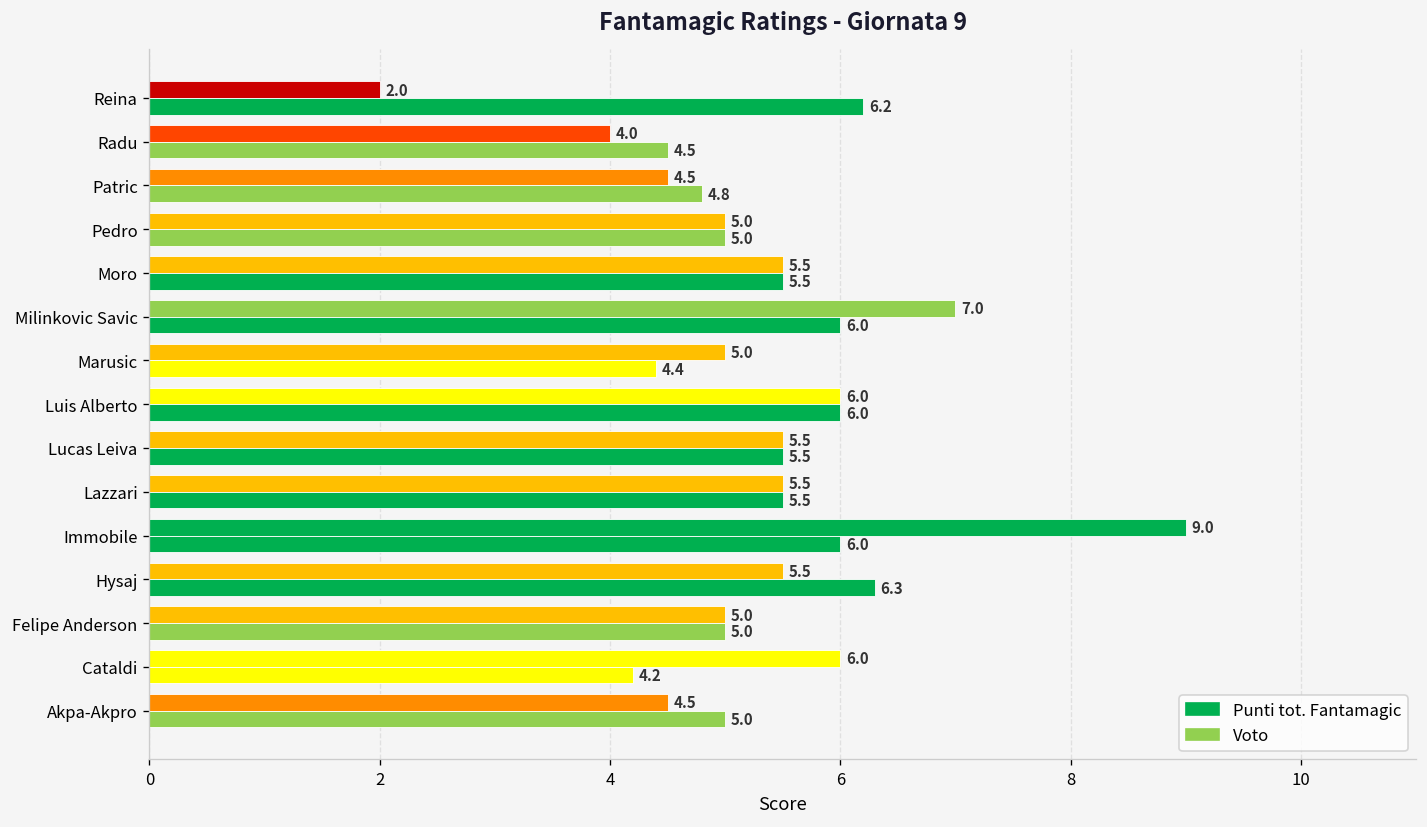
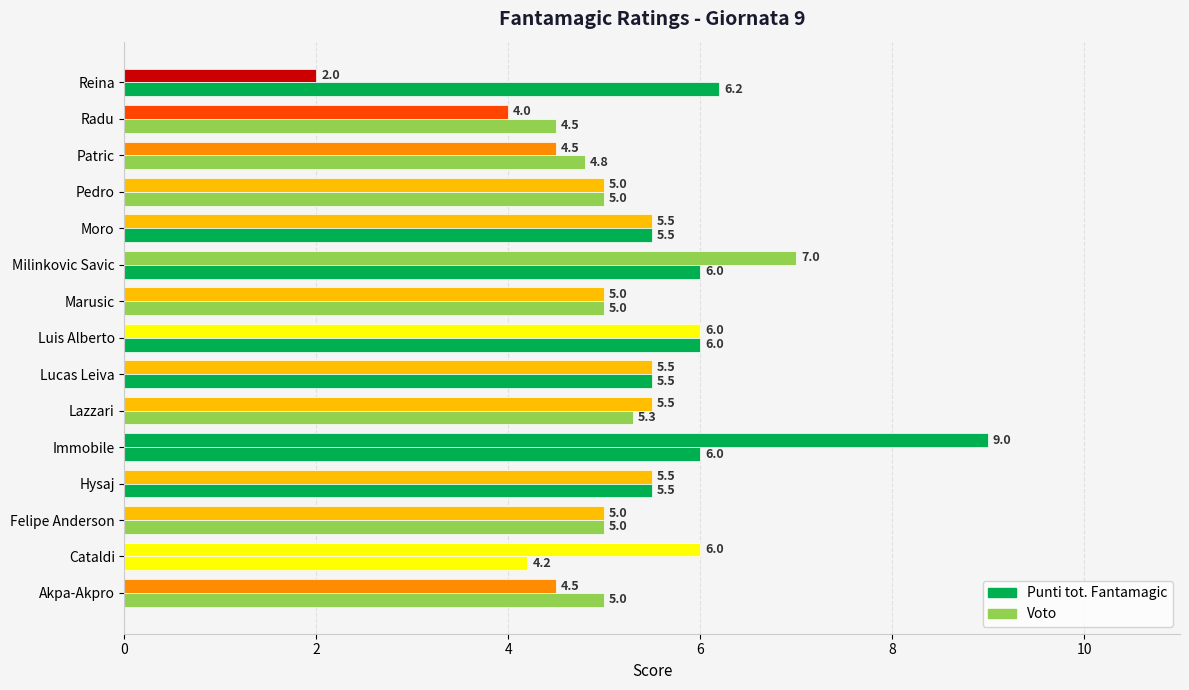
Voto, Marusic: 4.4 -> 5.0
Voto, Lazzari: 5.5 -> 5.3
Voto, Hysaj: 6.3 -> 5.5
